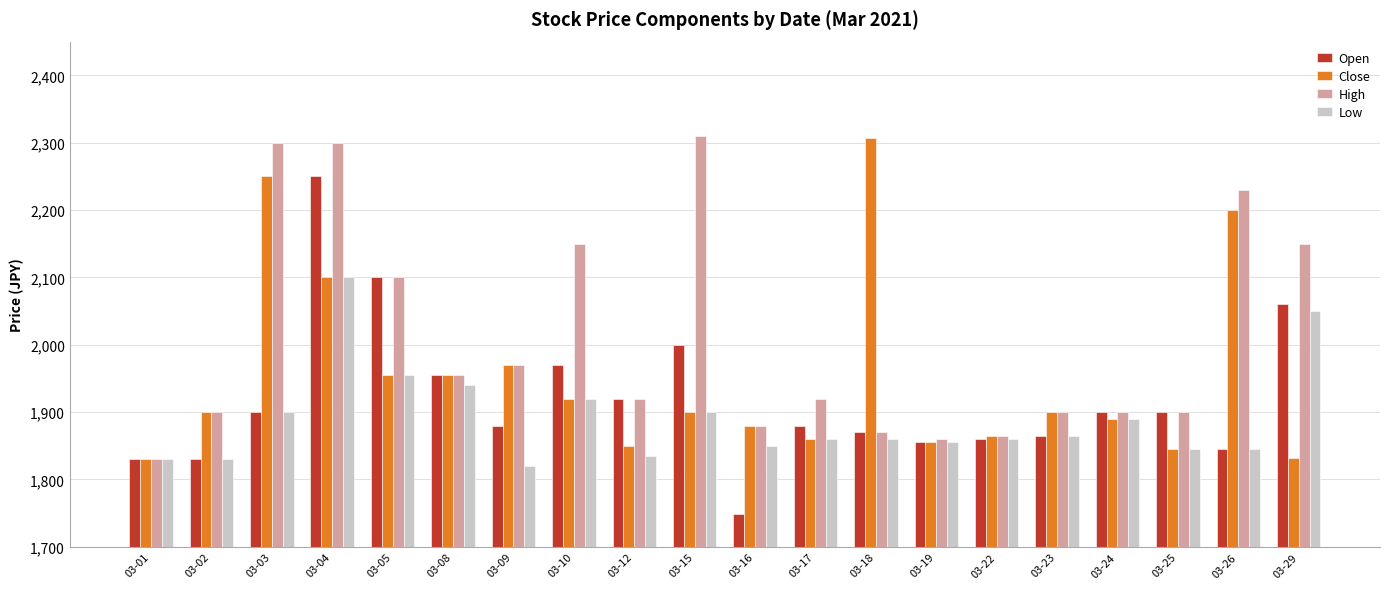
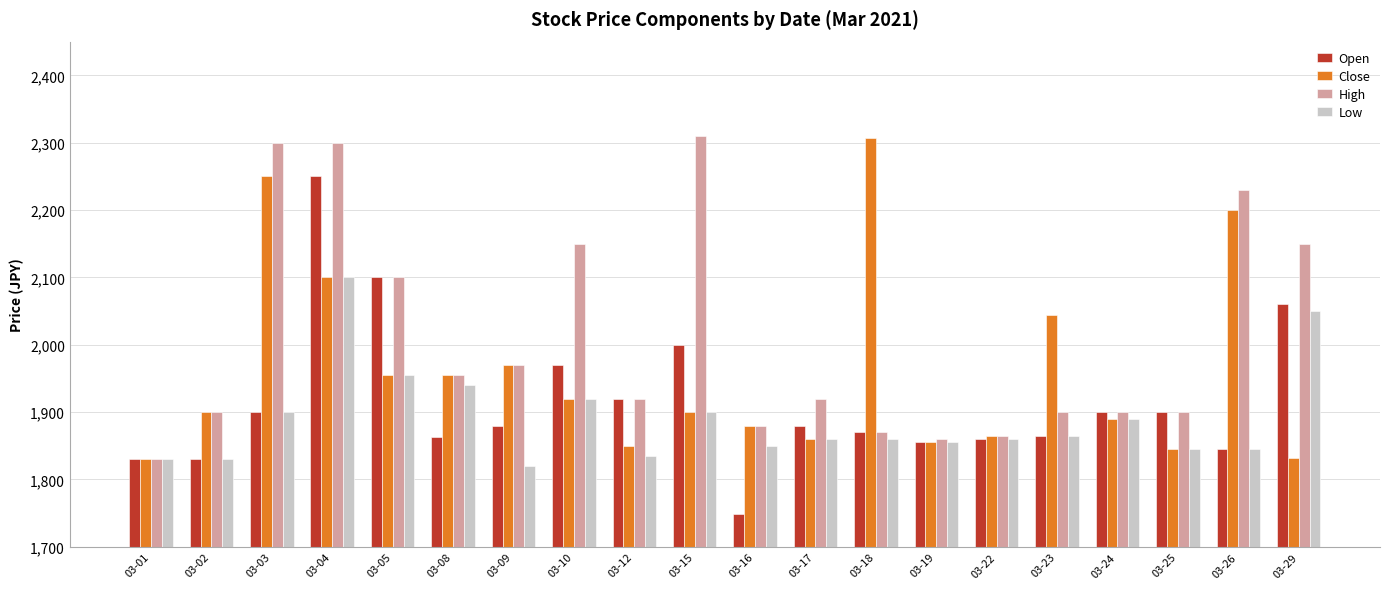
Open, 03-08: 1,960 -> 1,860
Close, 03-23: 1,900 -> 2,040
